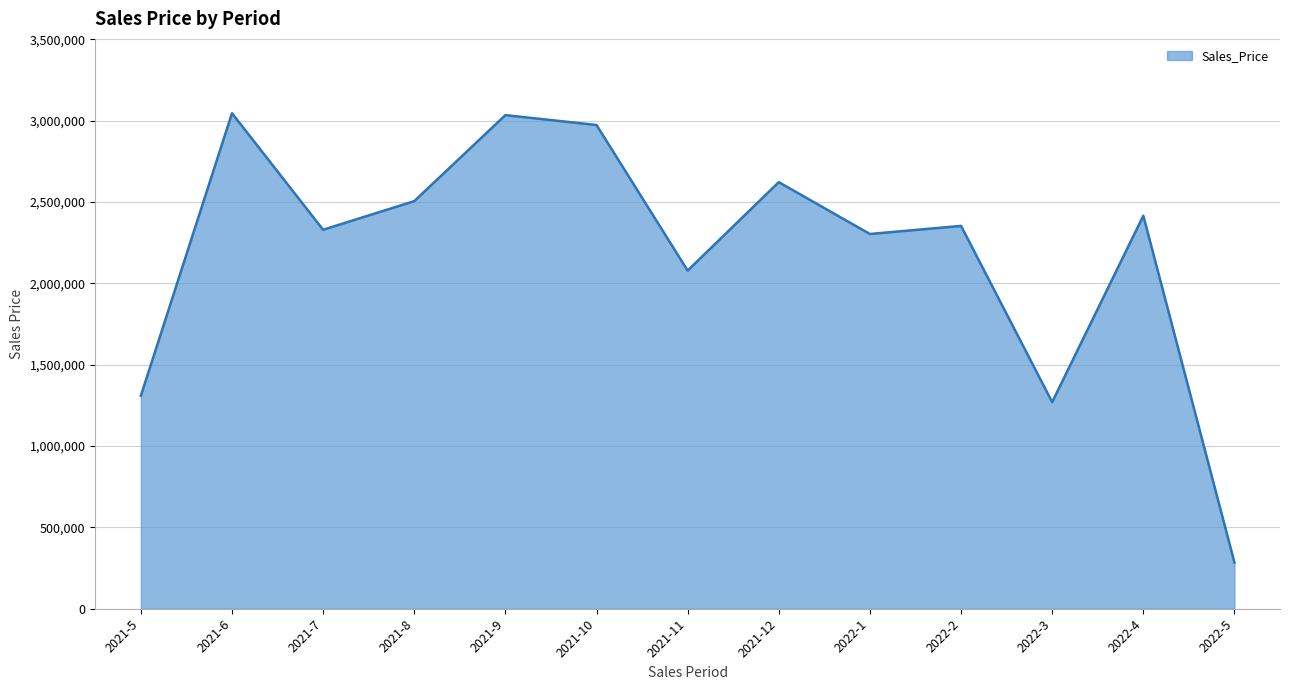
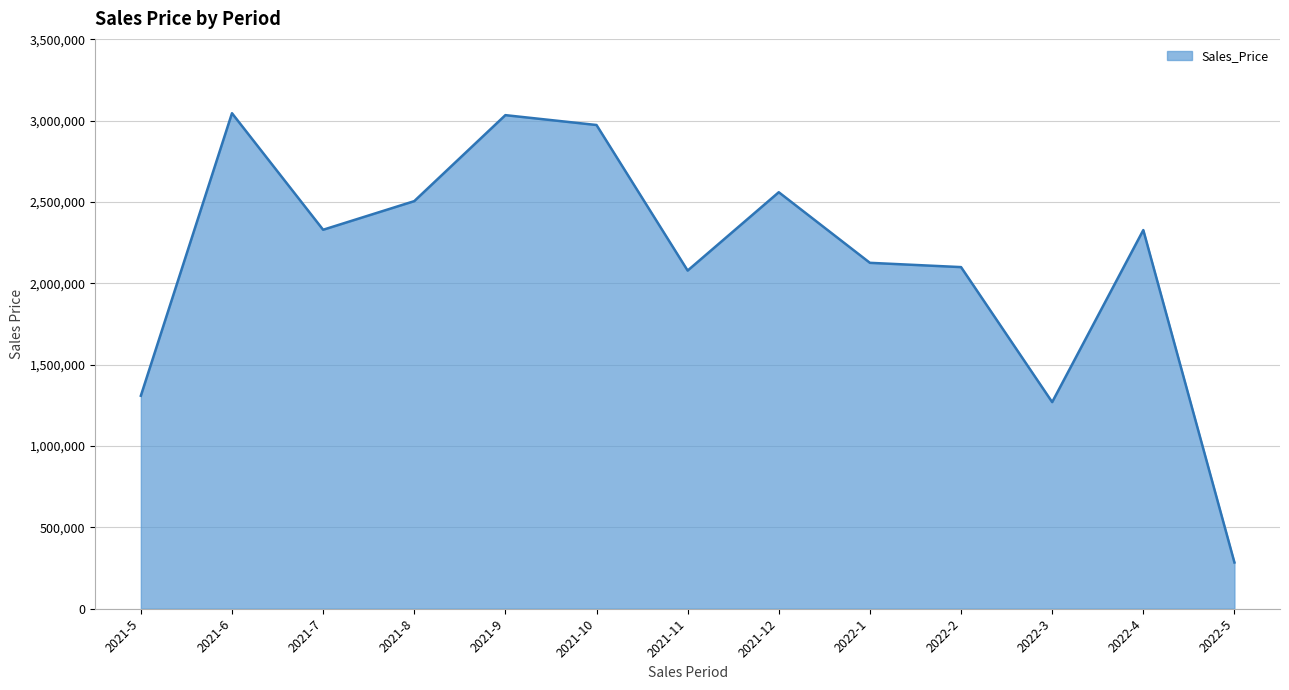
2021-12: 2,620,000 -> 2,560,000
2022-1: 2,300,000 -> 2,130,000
2022-2: 2,350,000 -> 2,100,000
2022-4: 2,420,000 -> 2,330,000
